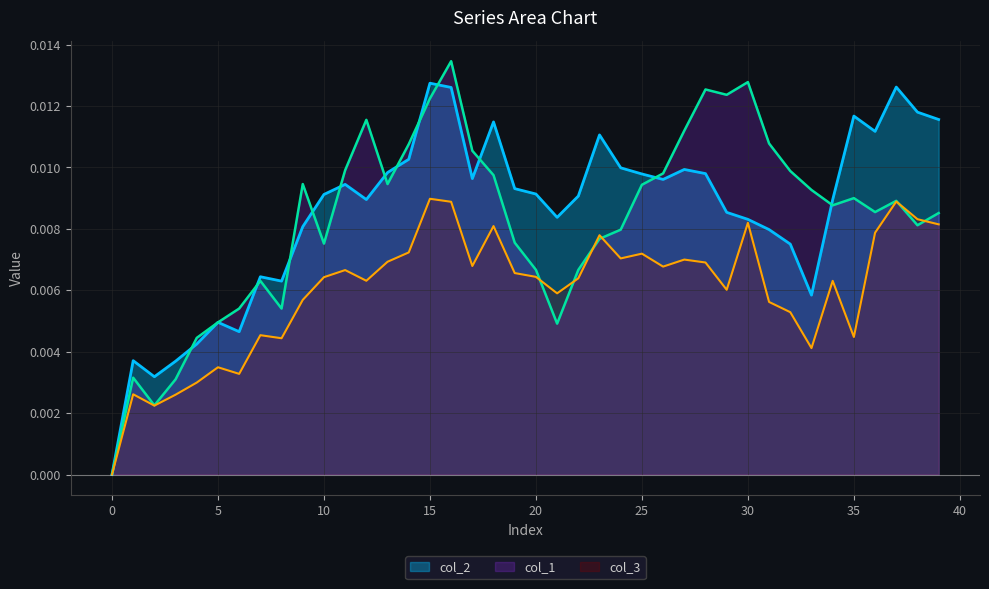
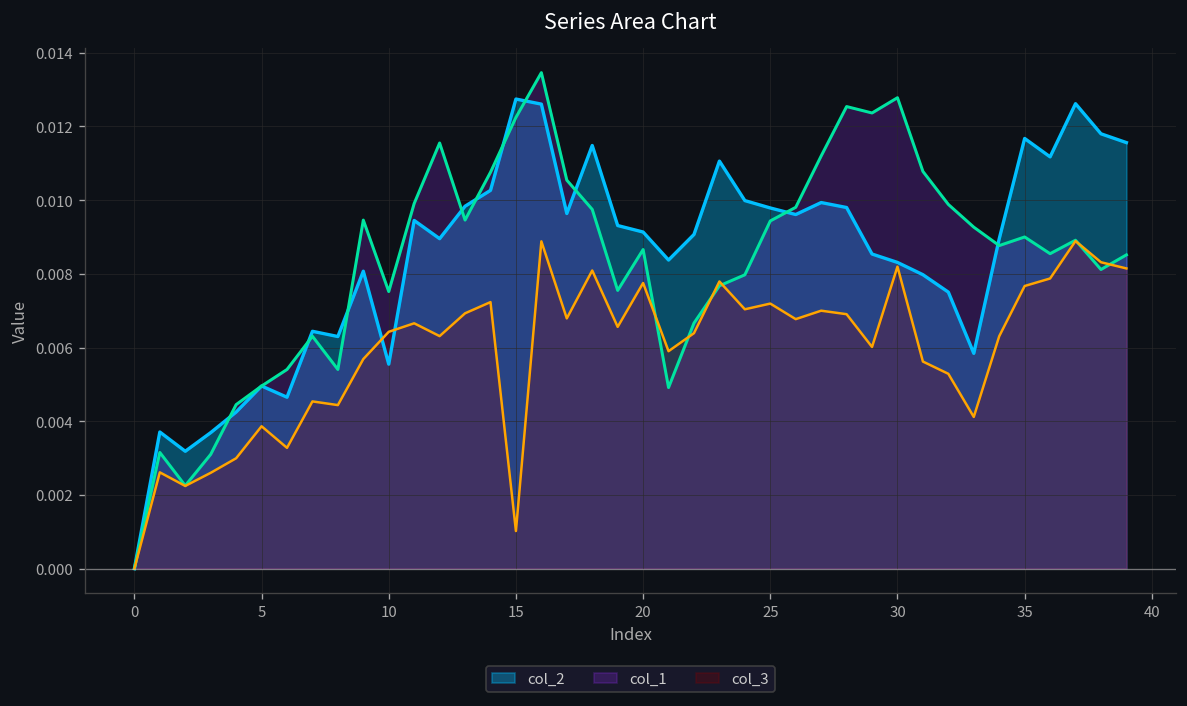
col_3, 5: 0.0035 -> 0.0039
col_2, 10: 0.0091 -> 0.0055
col_3, 15: 0.0090 -> 0.0010
col_1, 20: 0.0067 -> 0.0087
col_3, 20: 0.0064 -> 0.0078
col_3, 35: 0.0045 -> 0.0077
